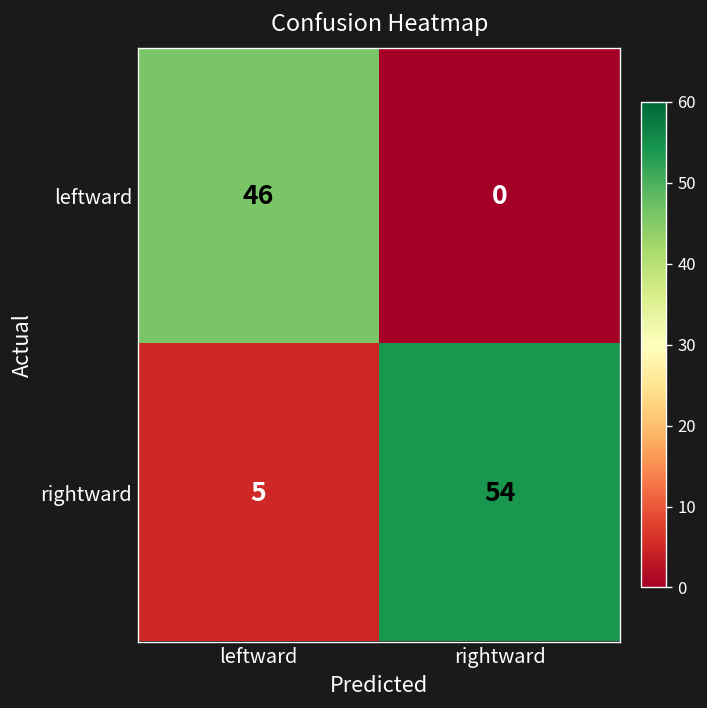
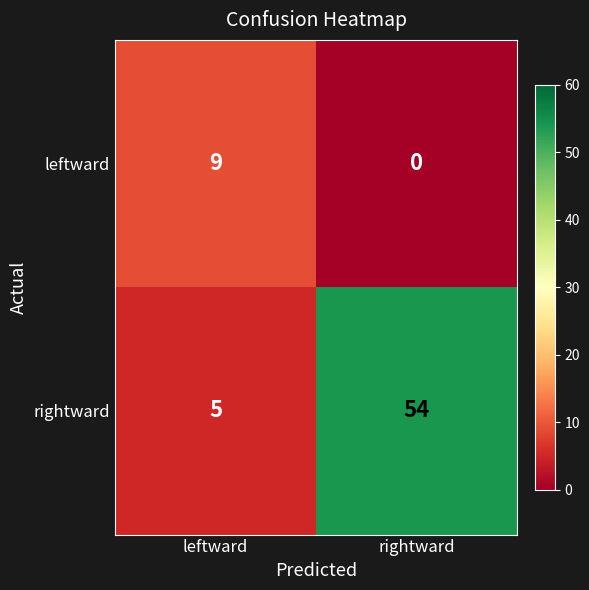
leftward, leftward: 46 -> 9
